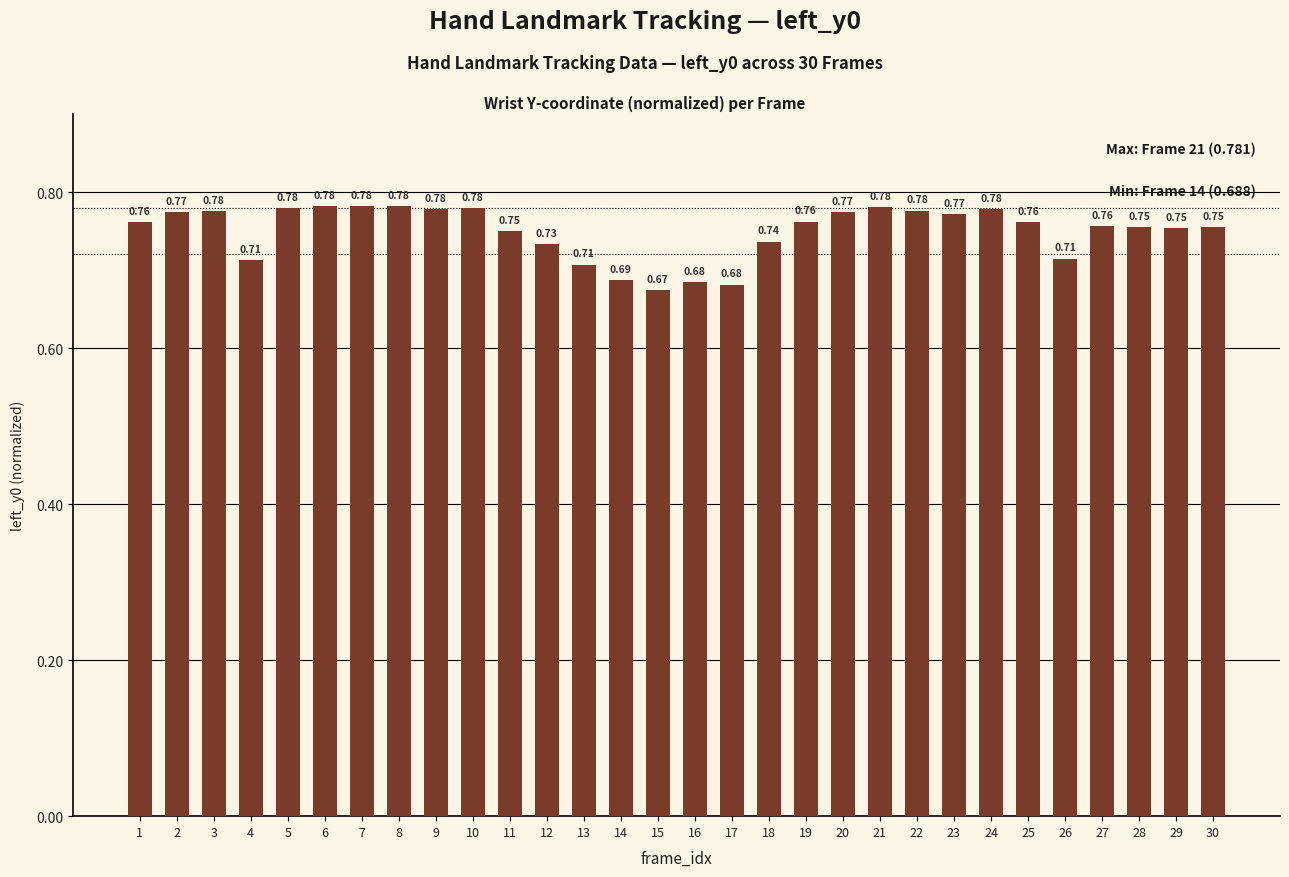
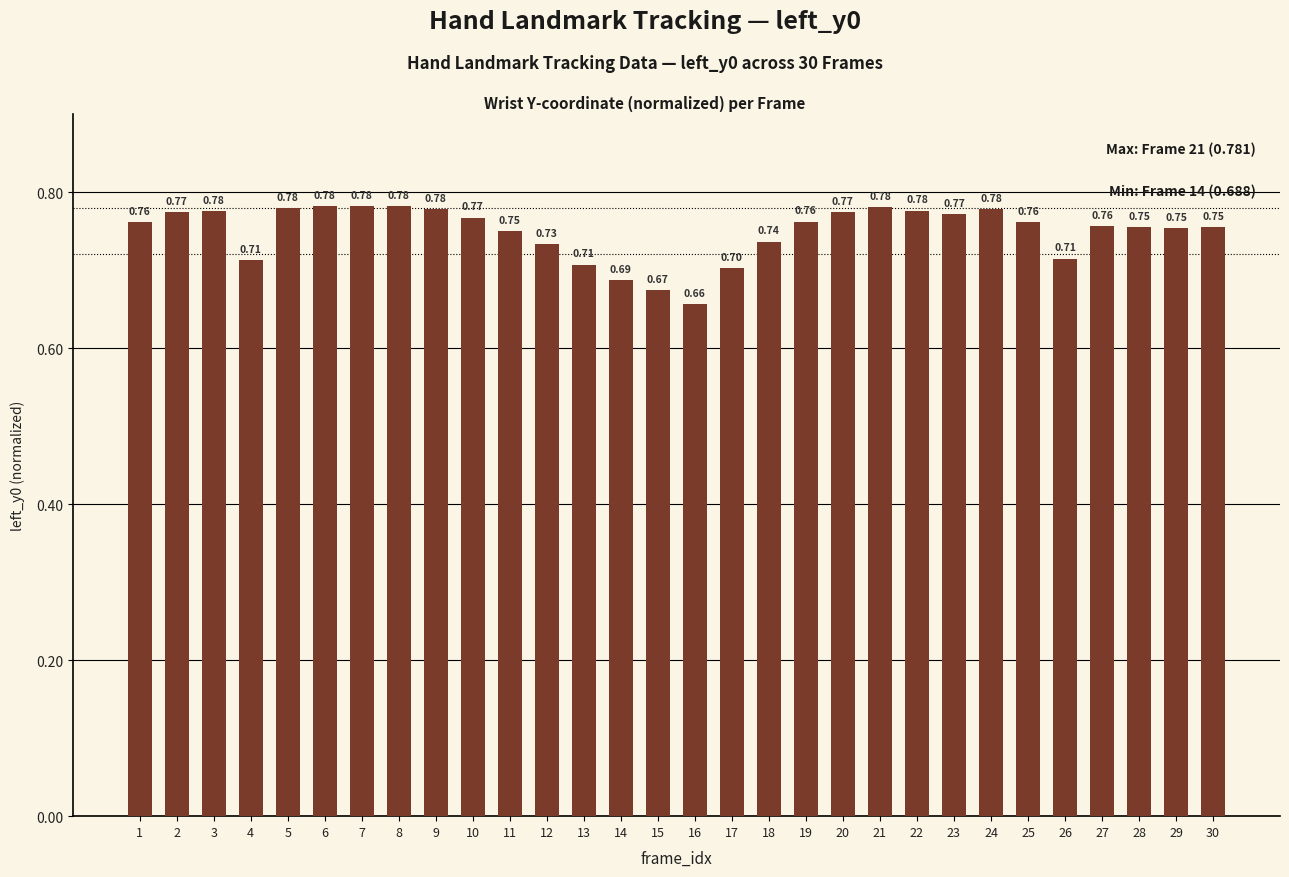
10: 0.78 -> 0.77
16: 0.68 -> 0.66
17: 0.68 -> 0.70
